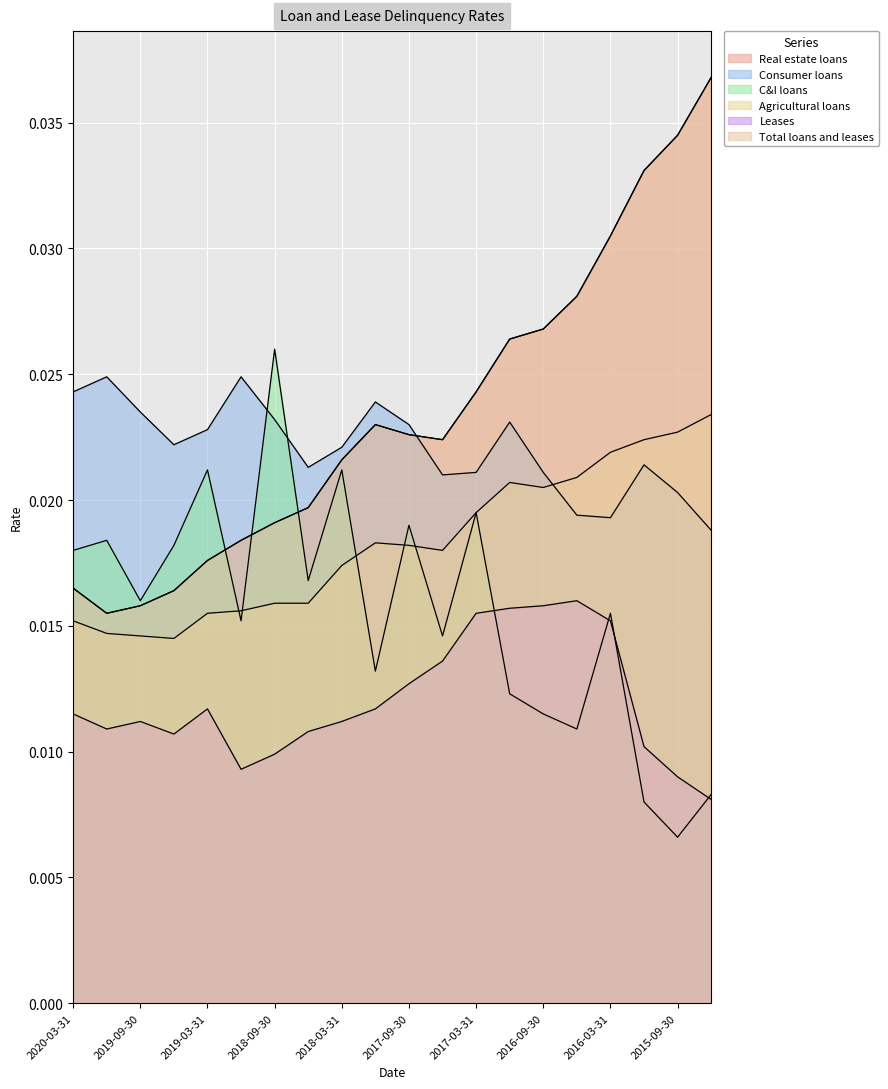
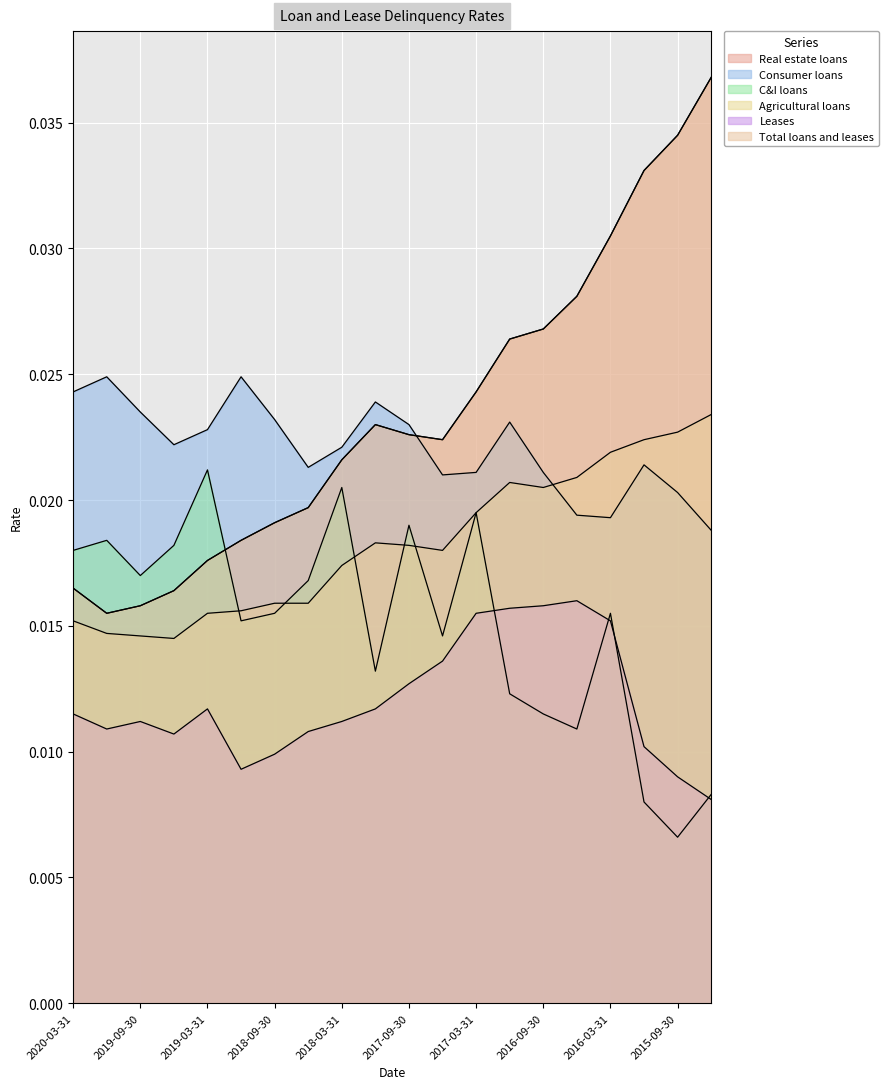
C&I loans, 2019-09-30: 0.016 -> 0.017
C&I loans, 2018-09-30: 0.0260 -> 0.0155
C&I loans, 2018-03-31: 0.0212 -> 0.0205
